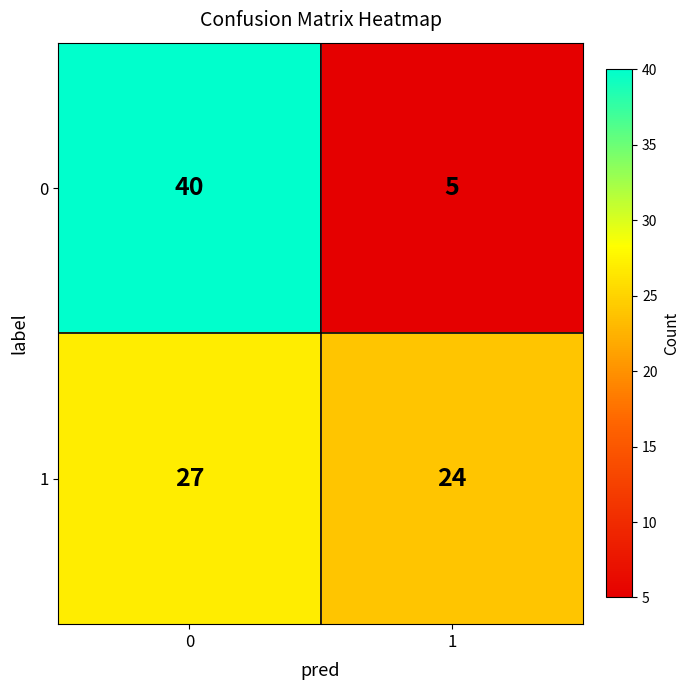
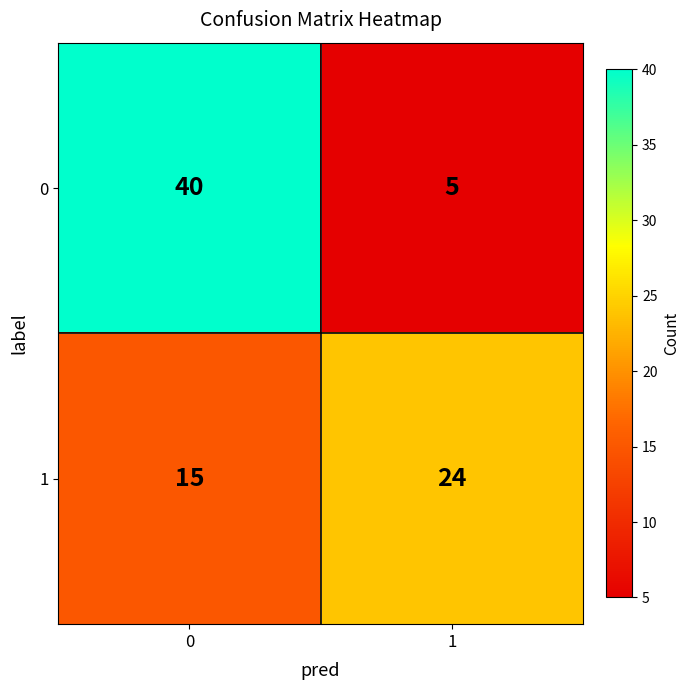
1, 0: 27 -> 15
